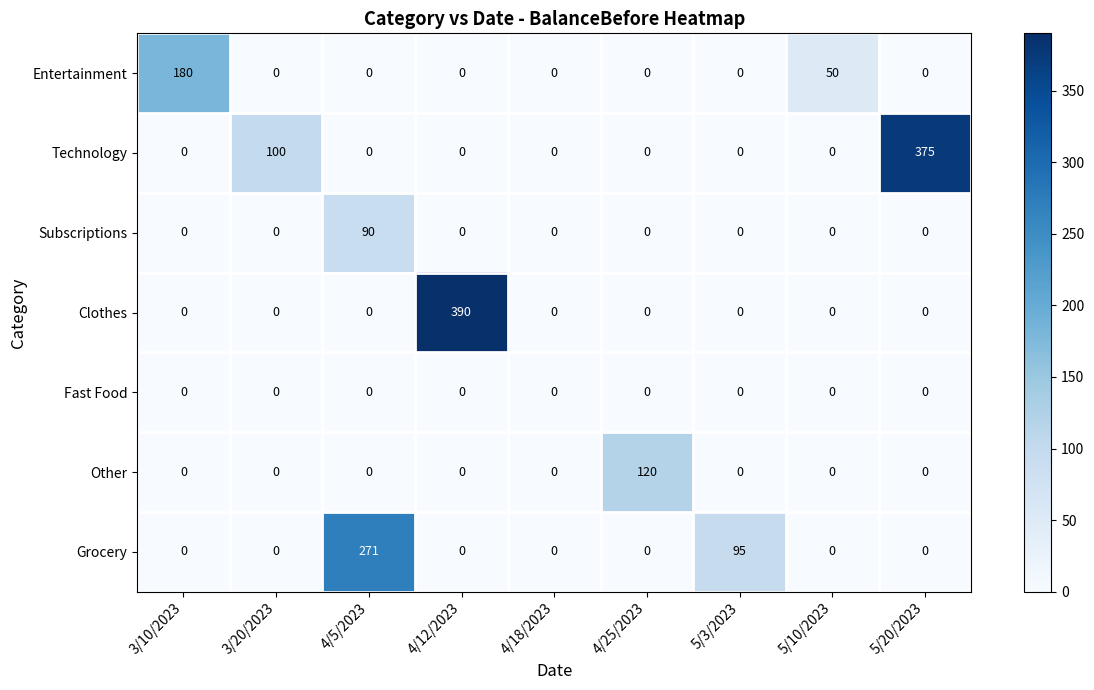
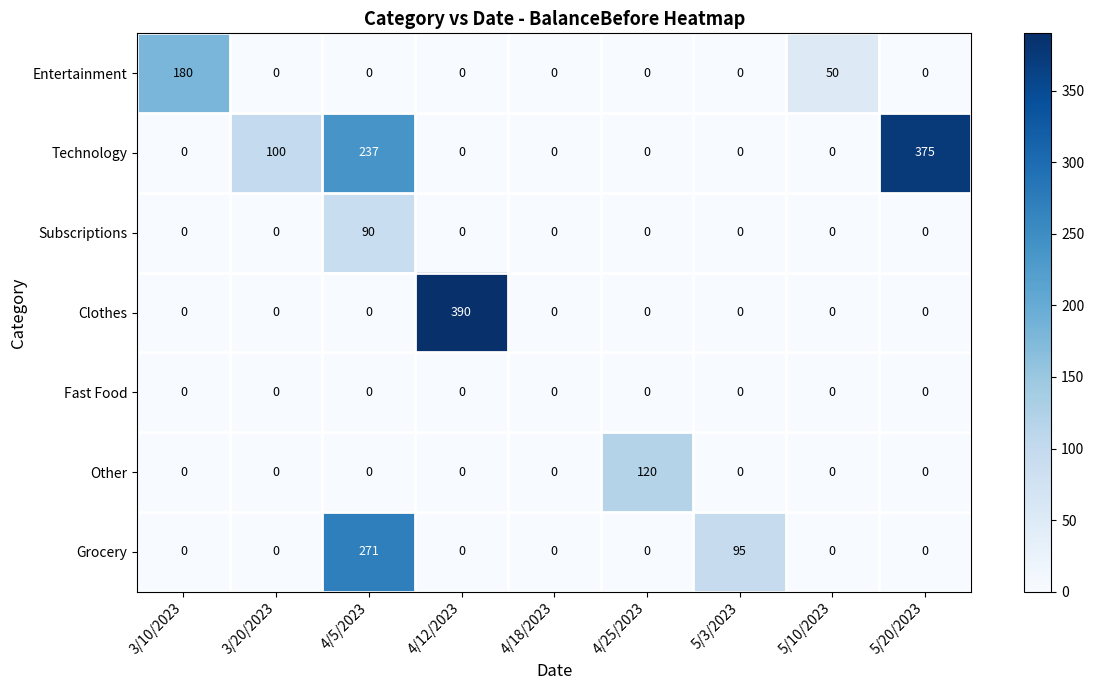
Technology, 4/5/2023: 0 -> 237
